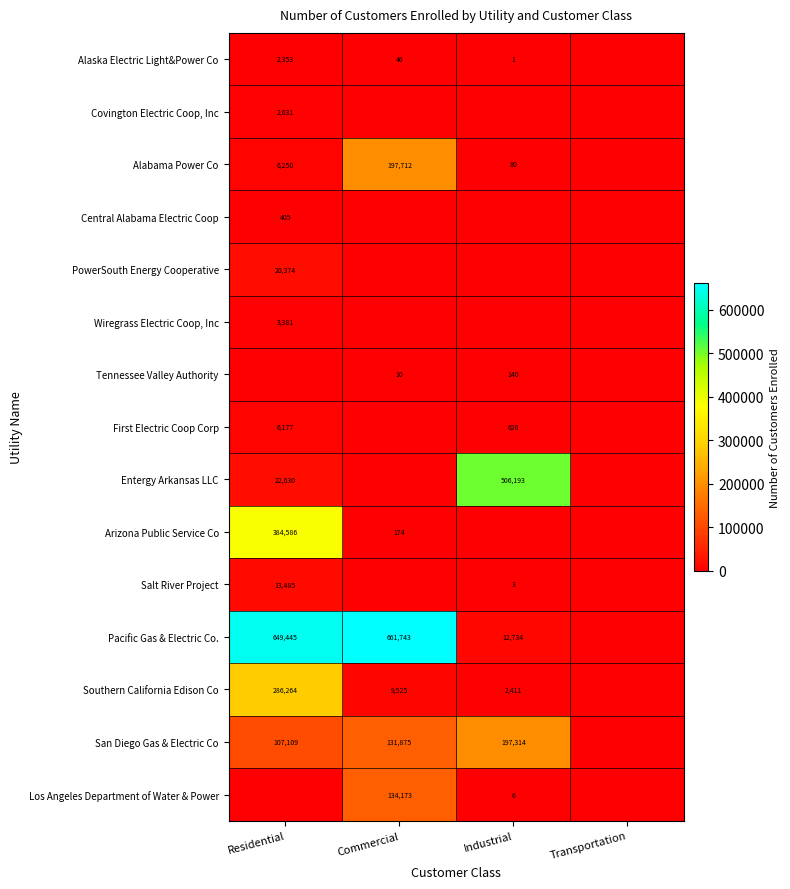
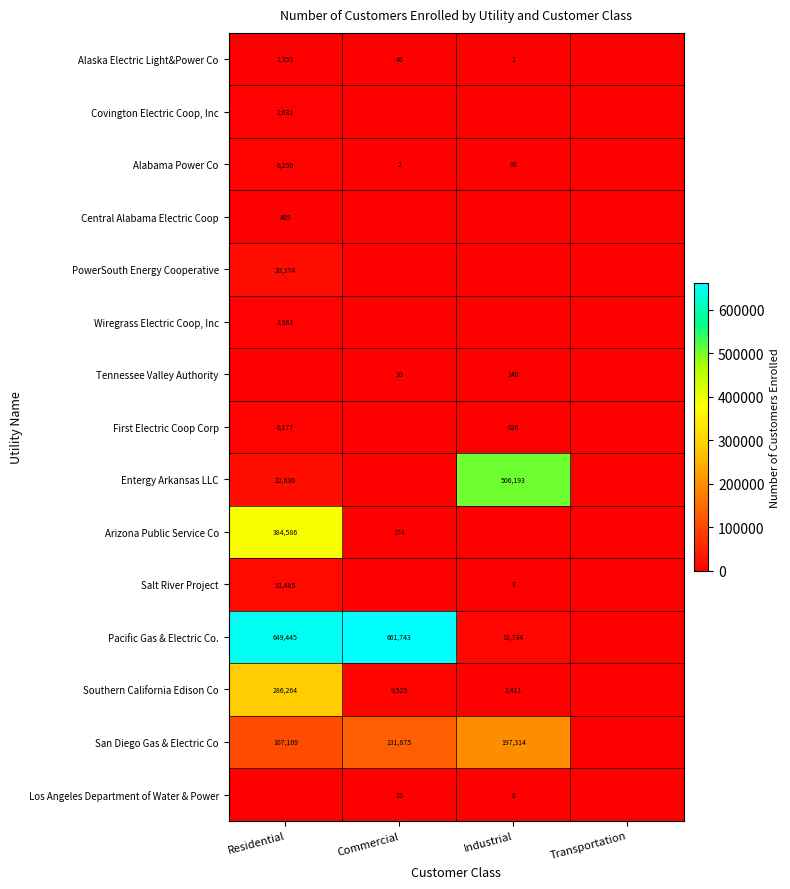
Alabama Power Co, Commercial: 197,712 -> 2
Los Angeles Department of Water & Power, Commercial: 134,173 -> 15
